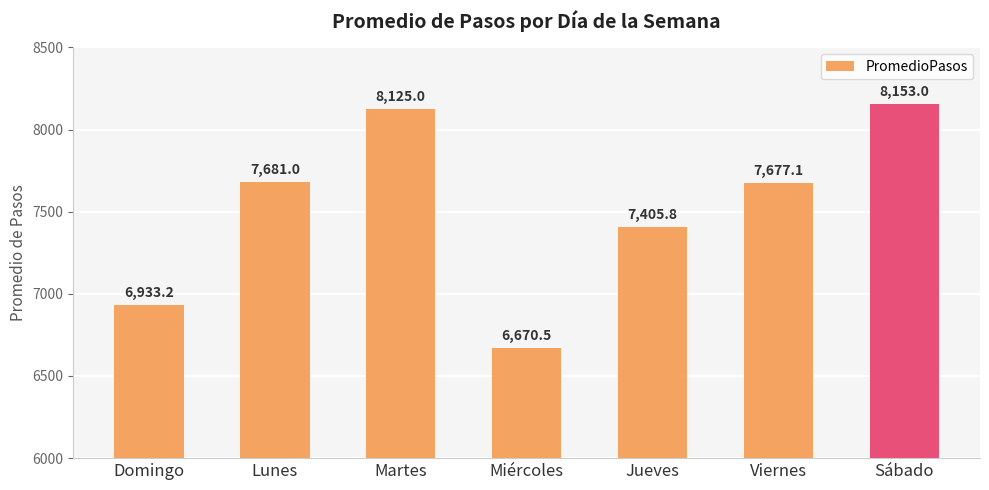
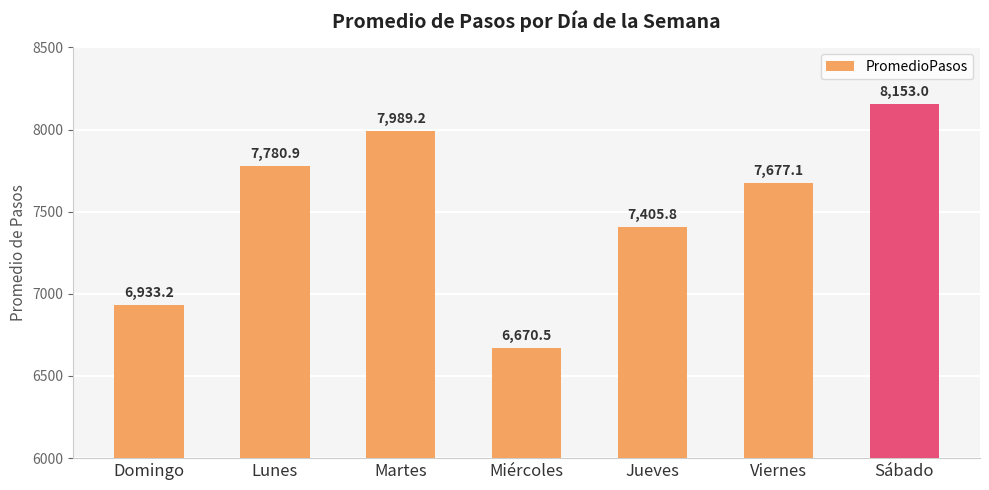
Lunes: 7,681.0 -> 7,780.9
Martes: 8,125.0 -> 7,989.2
